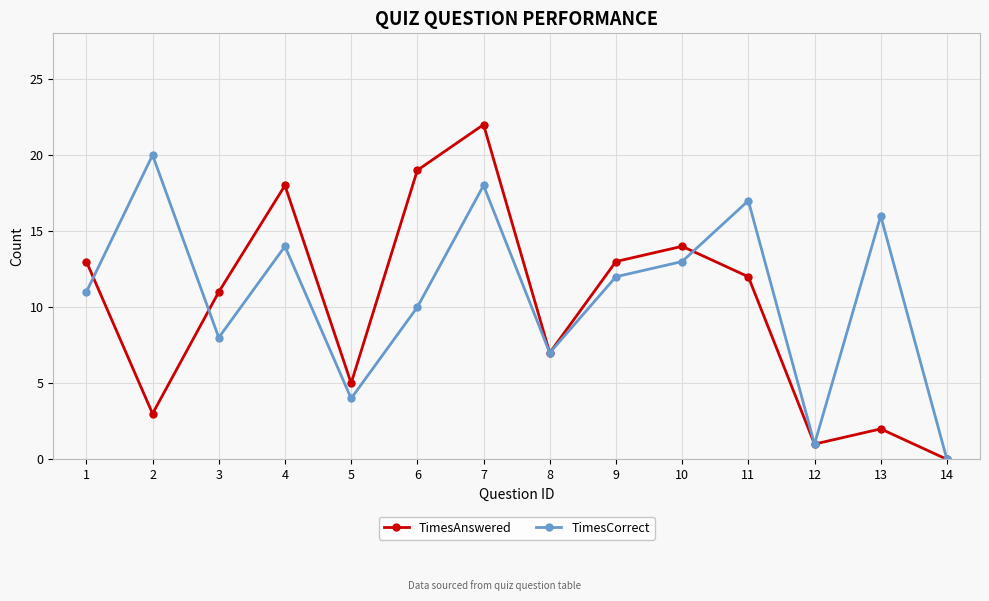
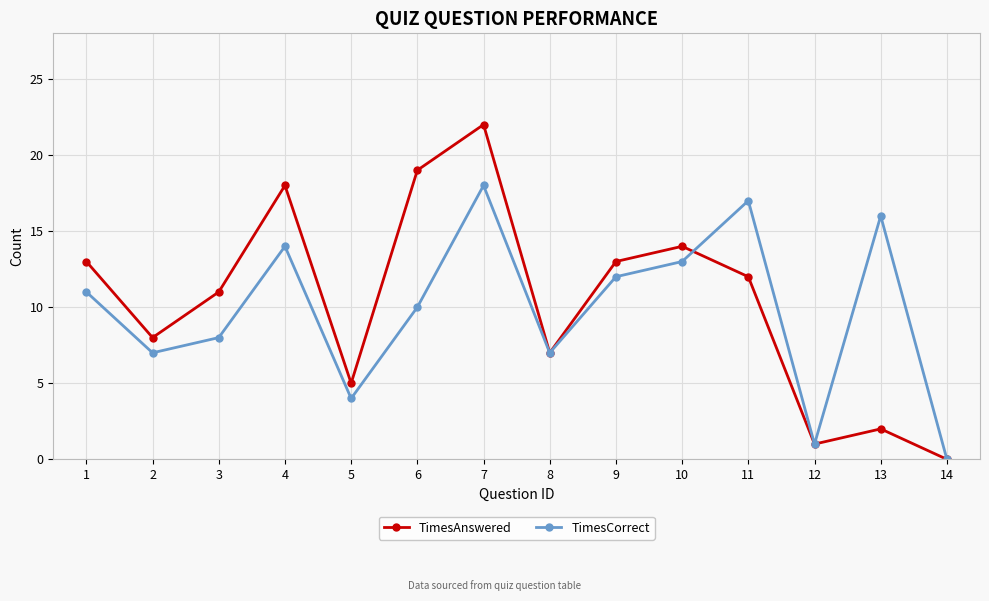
TimesAnswered, 2: 3 -> 8
TimesCorrect, 2: 20 -> 7
